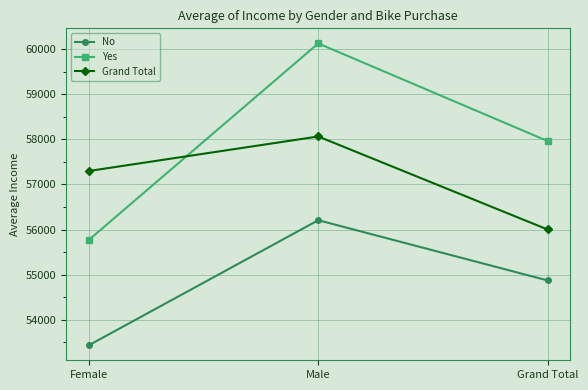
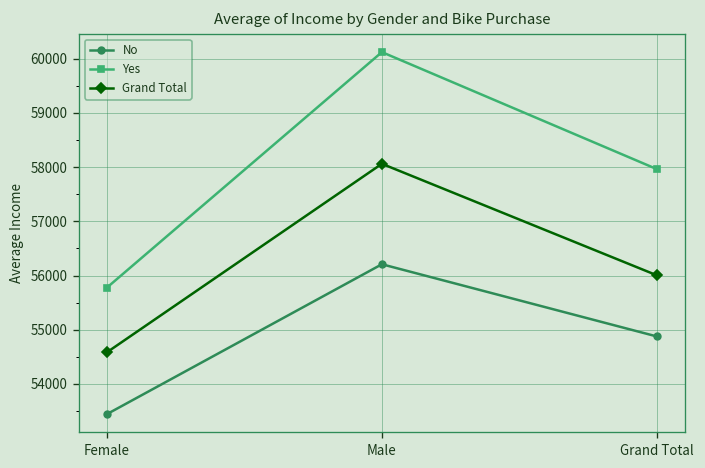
Grand Total, Female: 57300 -> 54600
